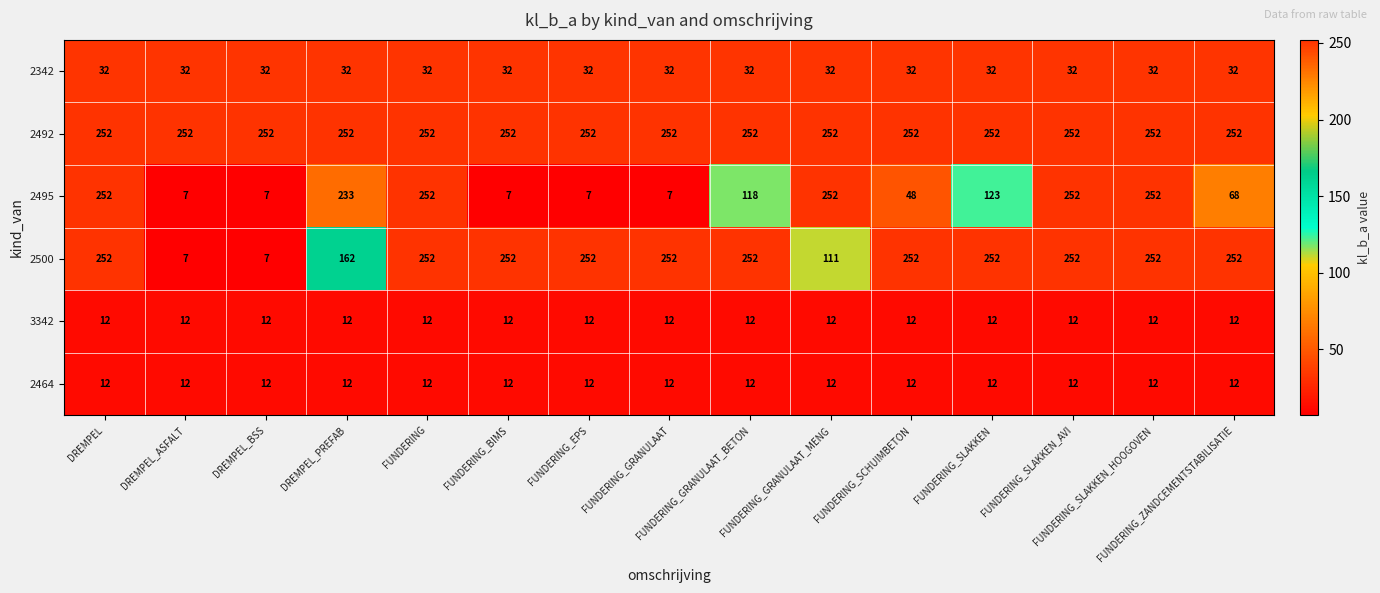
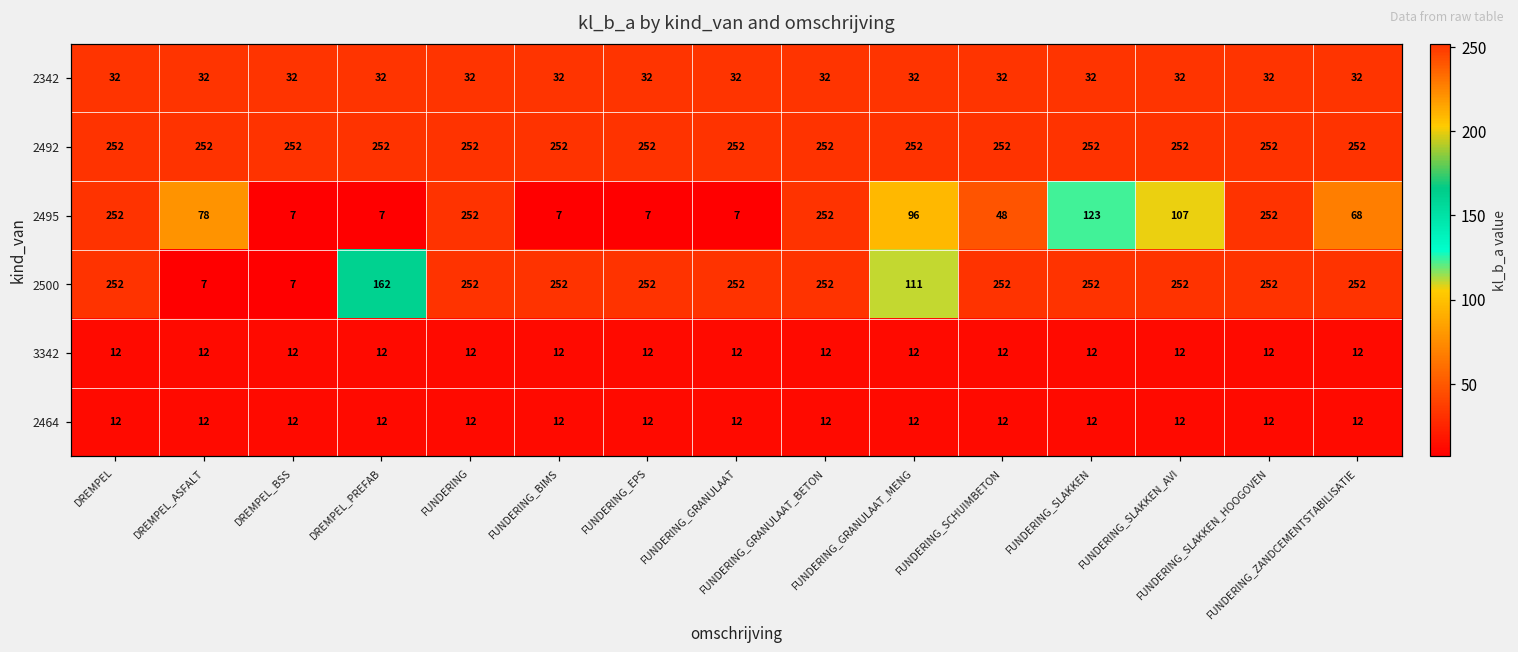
2495, DREMPEL_ASFALT: 7 -> 78
2495, DREMPEL_PREFAB: 233 -> 7
2495, FUNDERING_GRANULAAT_BETON: 118 -> 252
2495, FUNDERING_GRANULAAT_MENG: 252 -> 96
2495, FUNDERING_SLAKKEN_AVI: 252 -> 107
